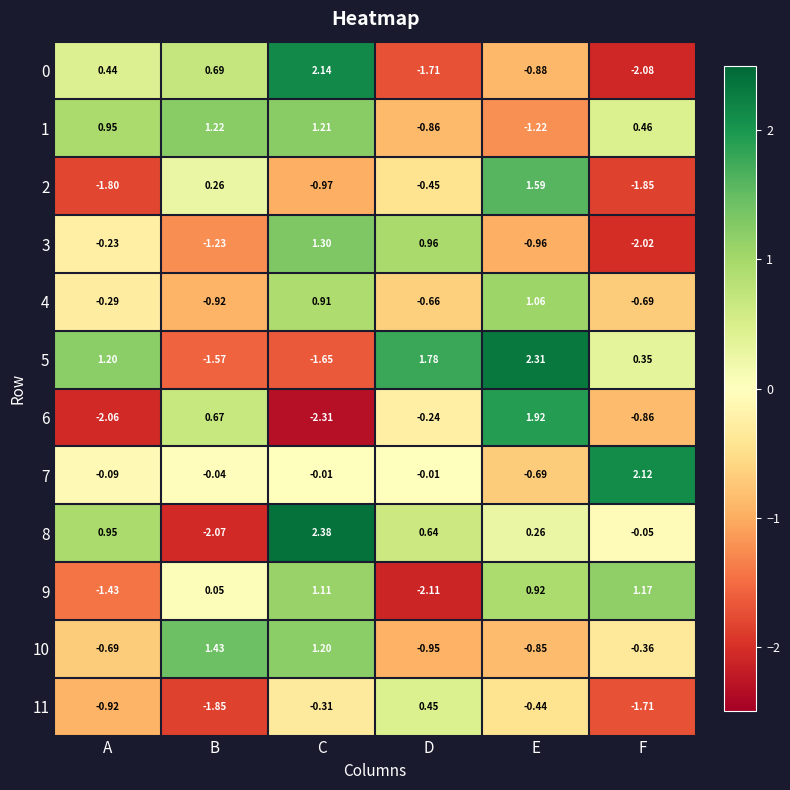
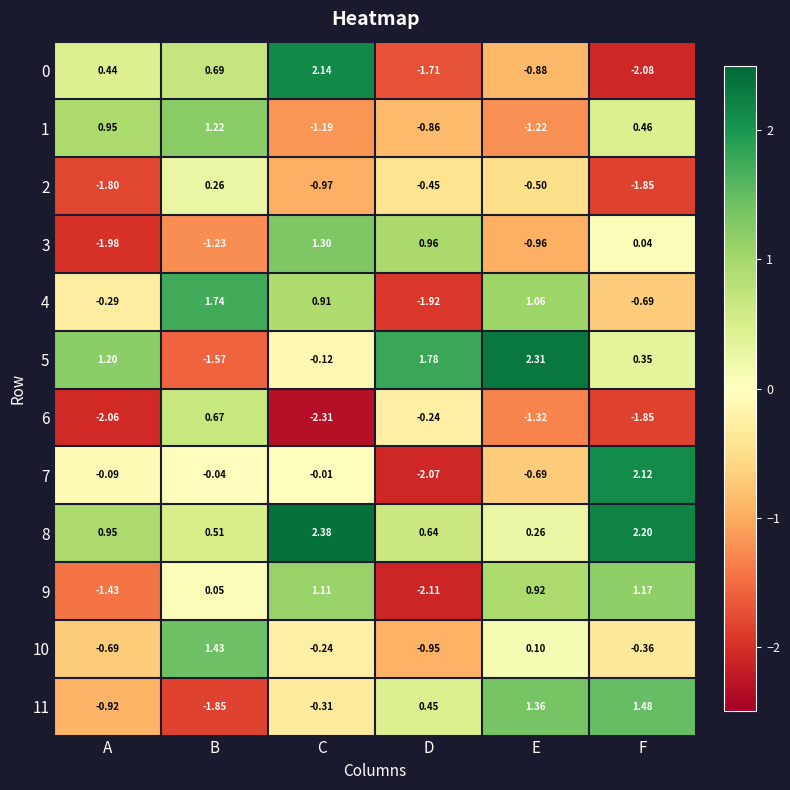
1, C: 1.21 -> -1.19
2, E: 1.59 -> -0.50
3, A: -0.23 -> -1.98
3, F: -2.02 -> 0.04
4, B: -0.92 -> 1.74
4, D: -0.66 -> -1.92
5, C: -1.65 -> -0.12
6, E: 1.92 -> -1.32
6, F: -0.86 -> -1.85
7, D: -0.01 -> -2.07
8, B: -2.07 -> 0.51
8, F: -0.05 -> 2.20
10, C: 1.20 -> -0.24
10, E: -0.85 -> 0.10
11, E: -0.44 -> 1.36
11, F: -1.71 -> 1.48
